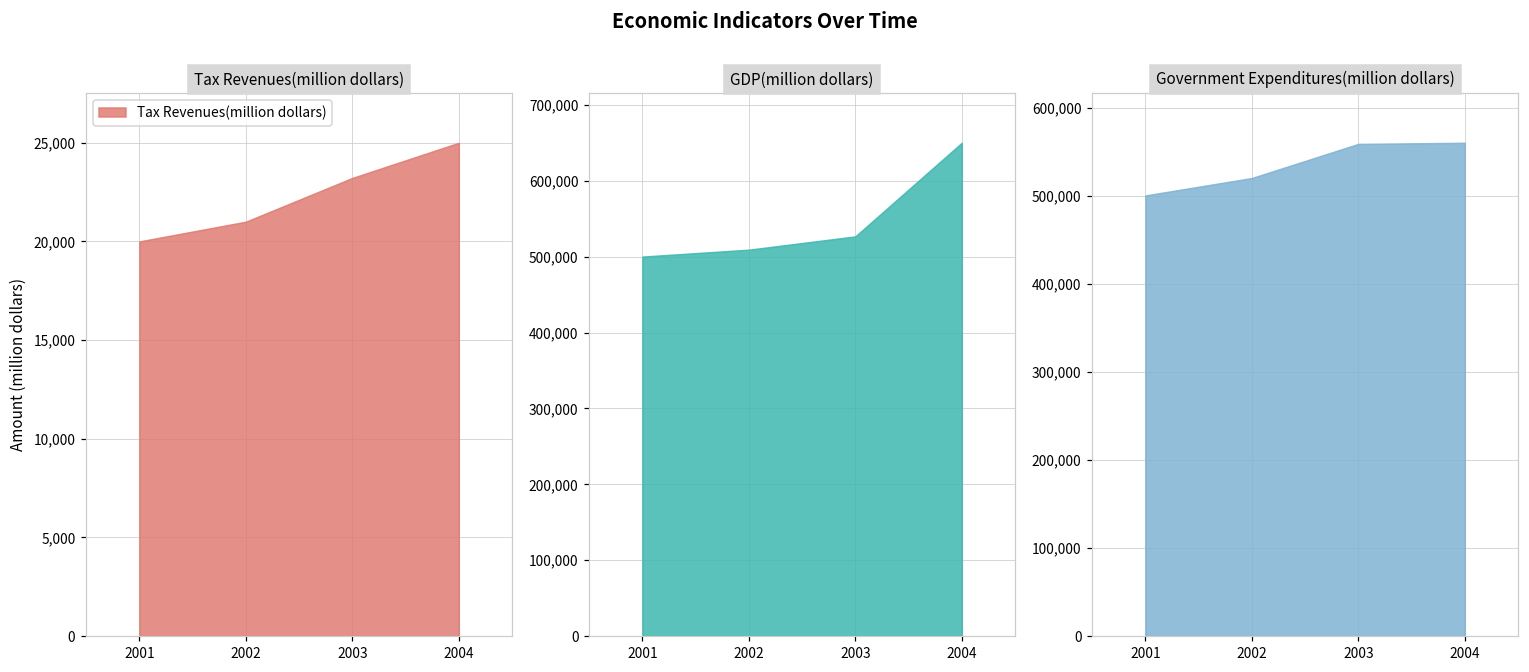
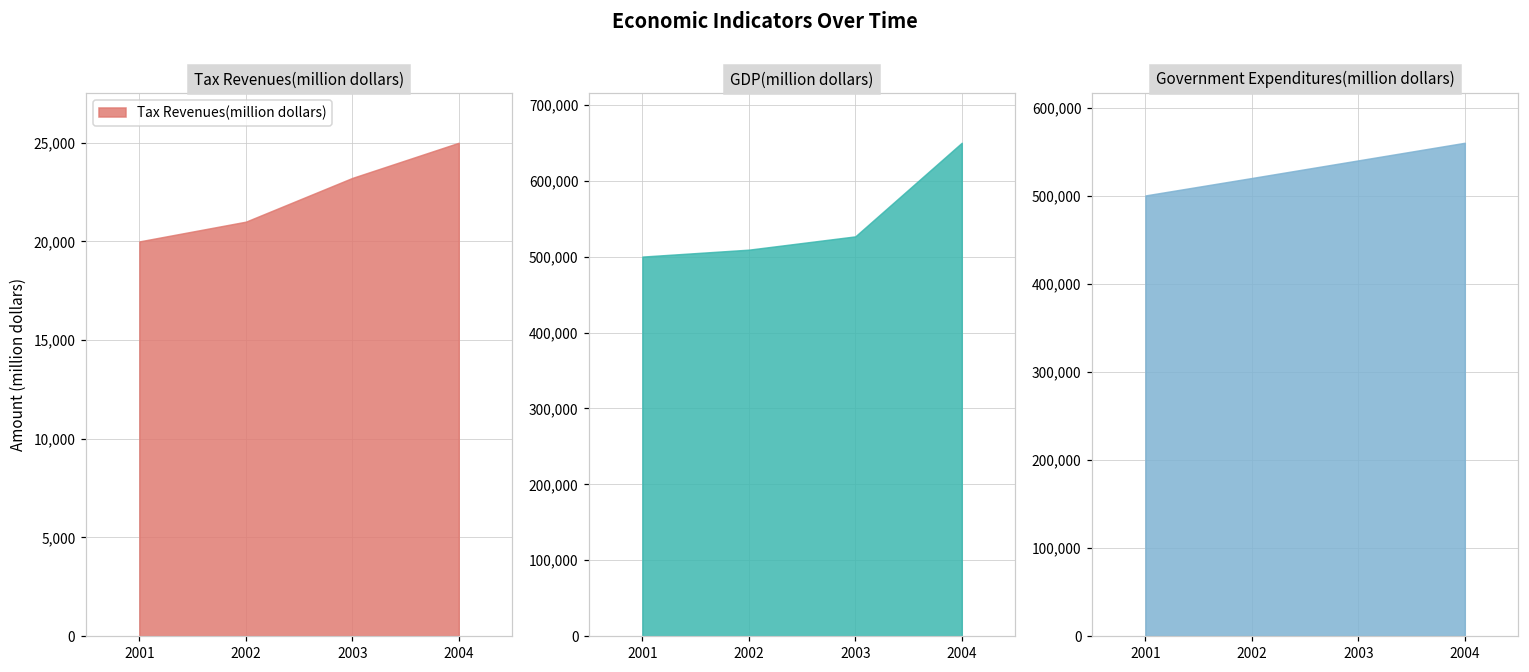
Government Expenditures(million dollars), 2003: 560,000 -> 540,000
